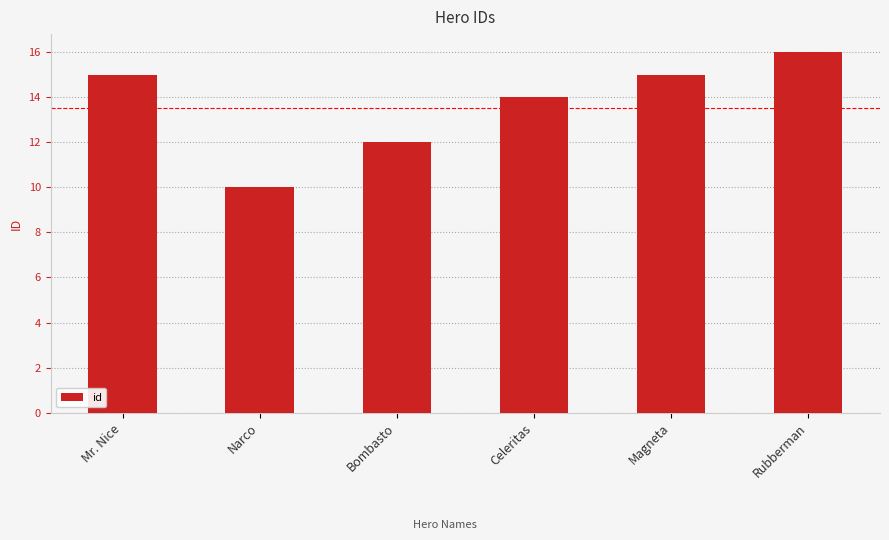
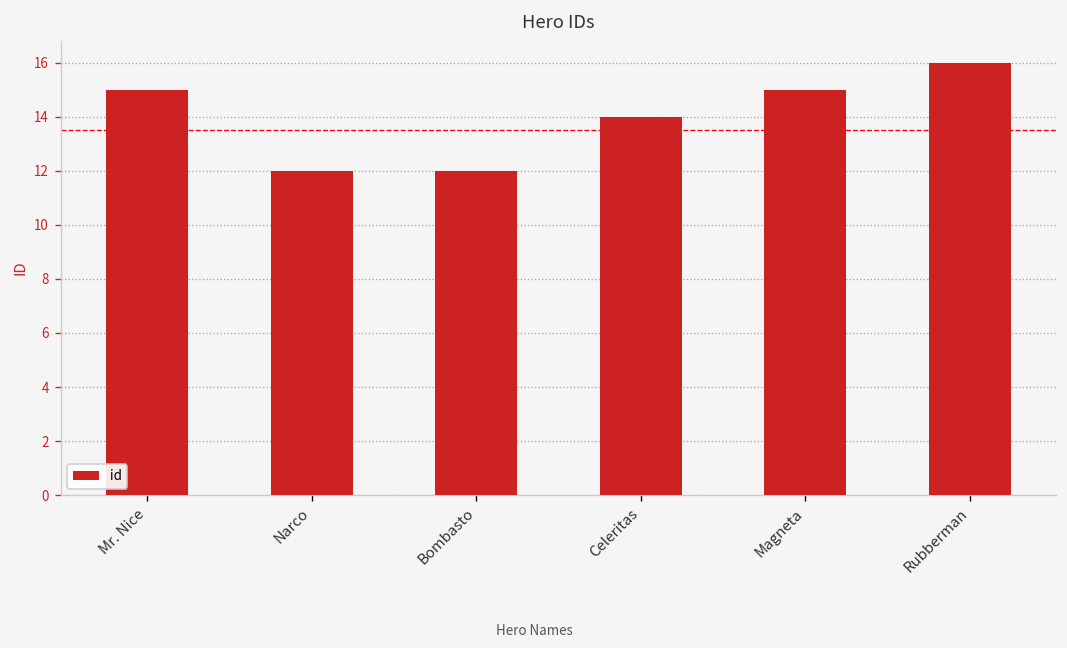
Narco: 10 -> 12
